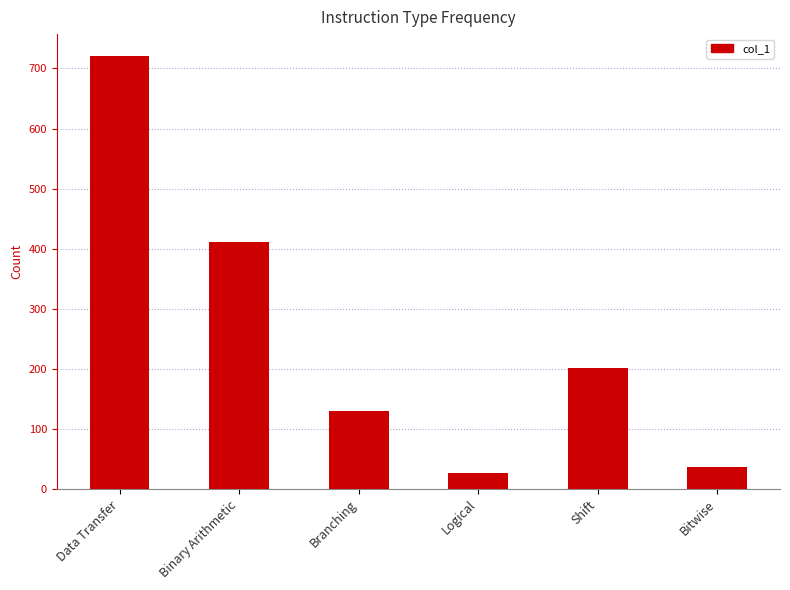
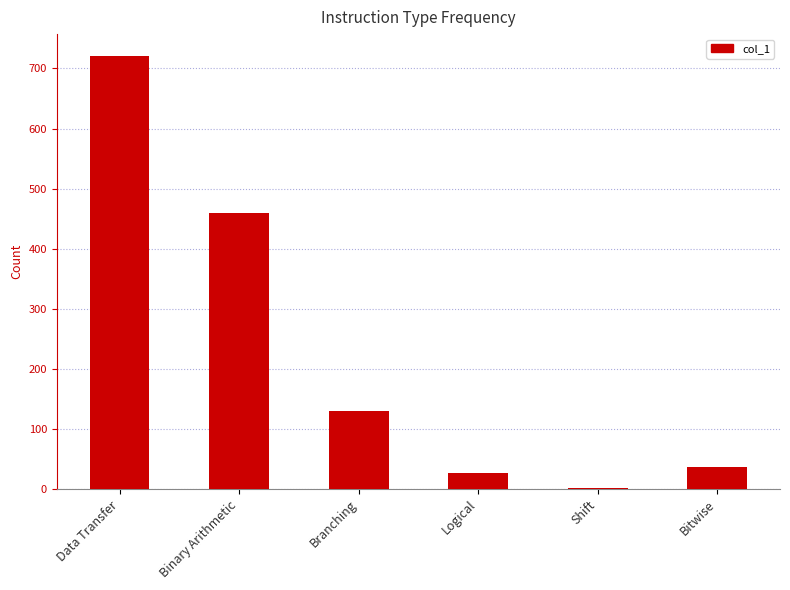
Binary Arithmetic: 410 -> 460
Shift: 200 -> 0
